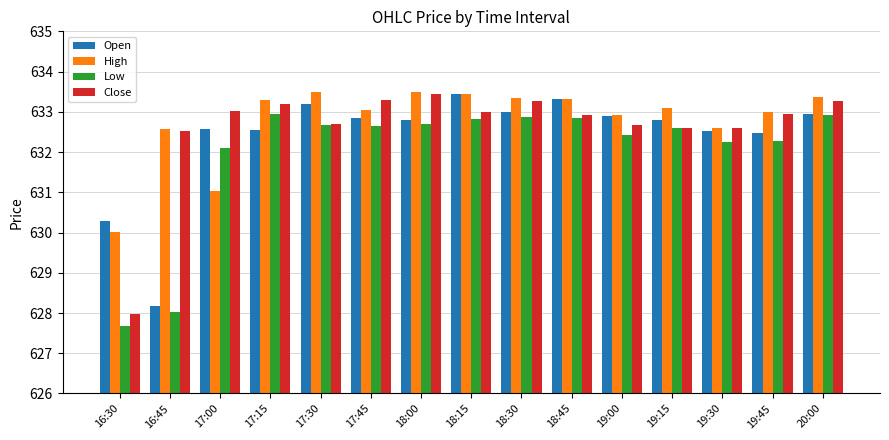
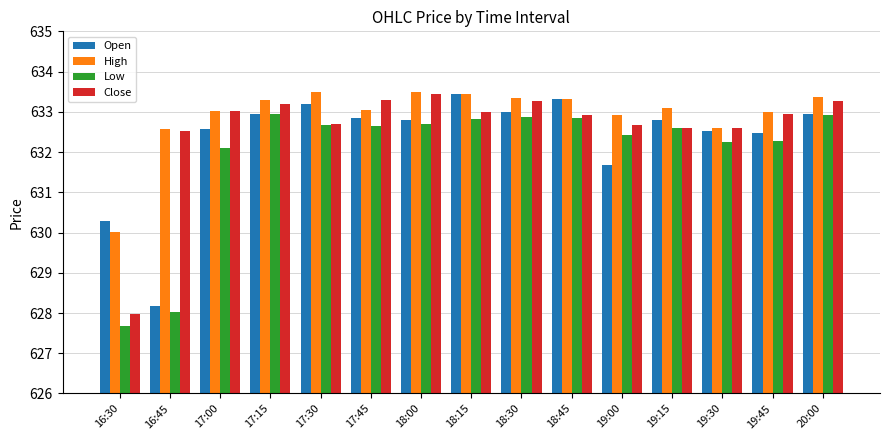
High, 17:00: 631.0 -> 633.0
Open, 17:15: 632.5 -> 633.0
Open, 19:00: 632.9 -> 631.7
